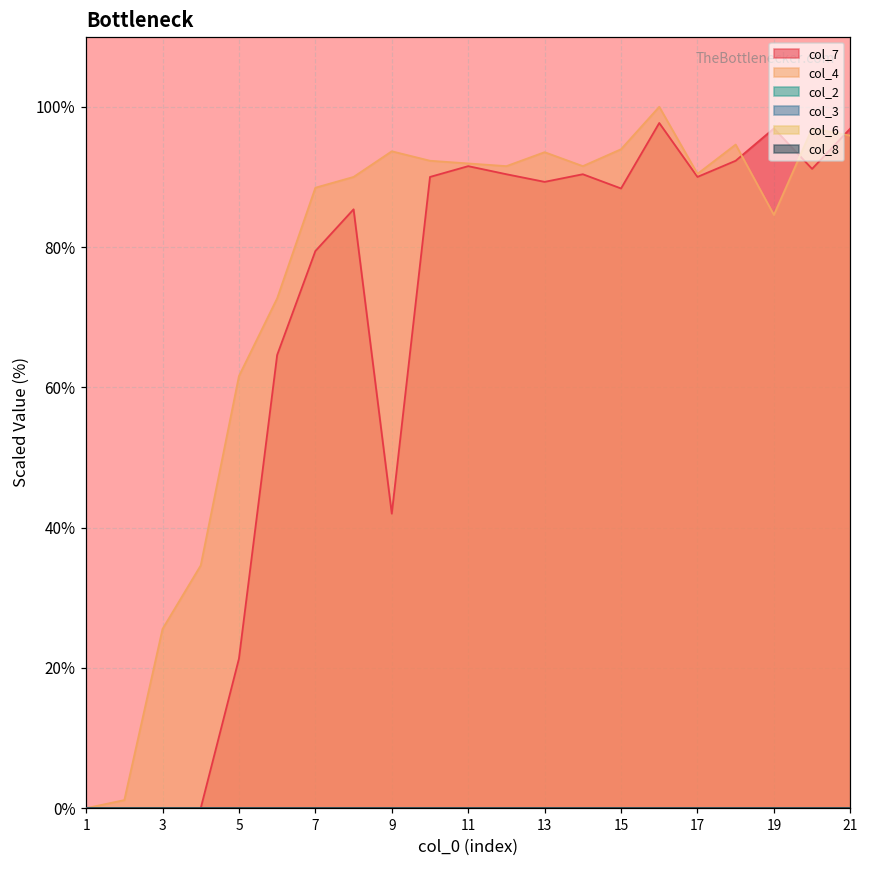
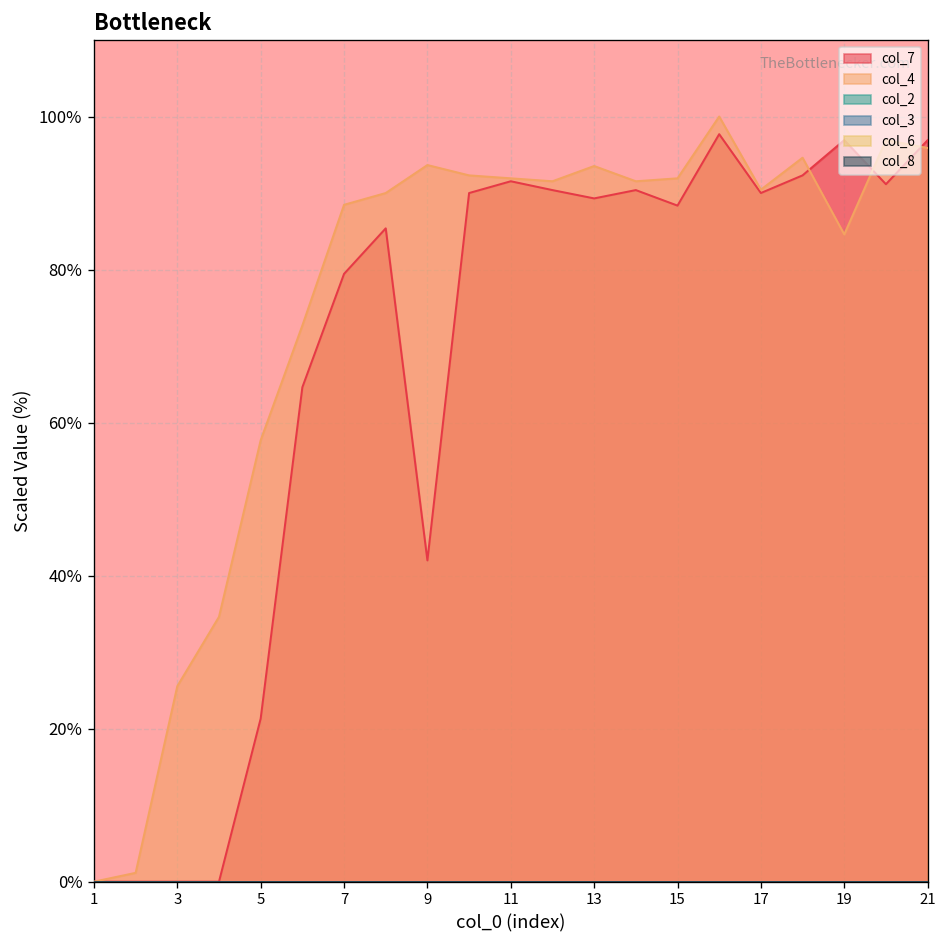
col_4, 5: 62% -> 58%
col_4, 15: 94% -> 92%
